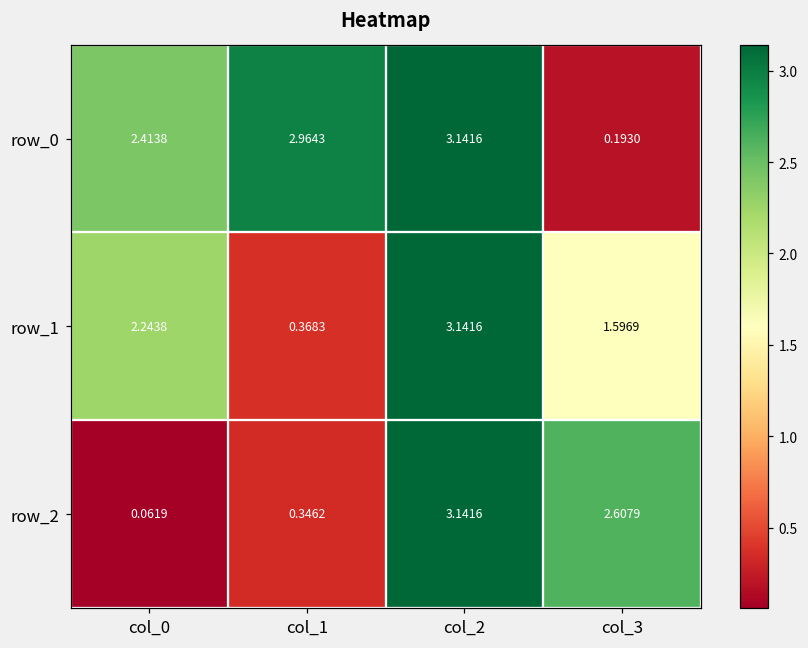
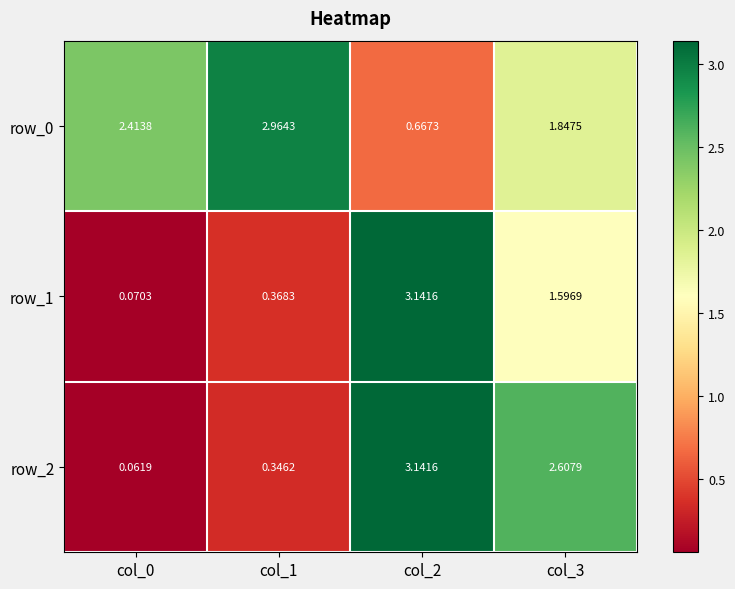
row_0, col_2: 3.1416 -> 0.6673
row_0, col_3: 0.1930 -> 1.8475
row_1, col_0: 2.2438 -> 0.0703
